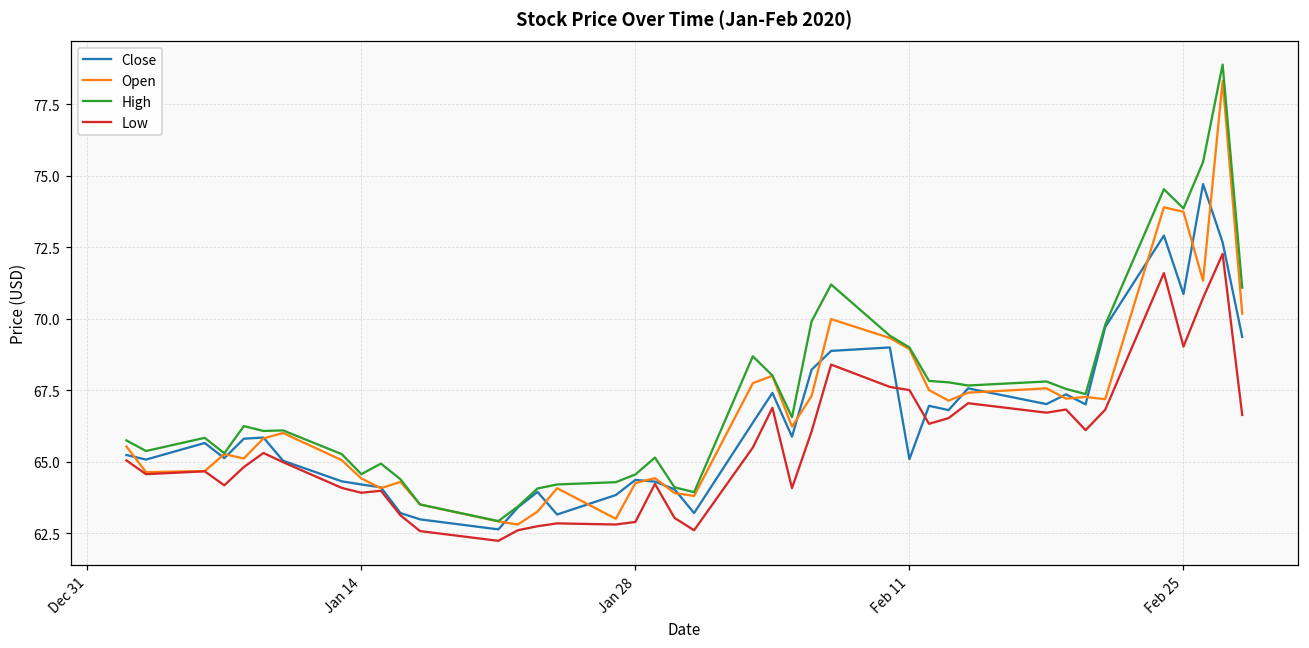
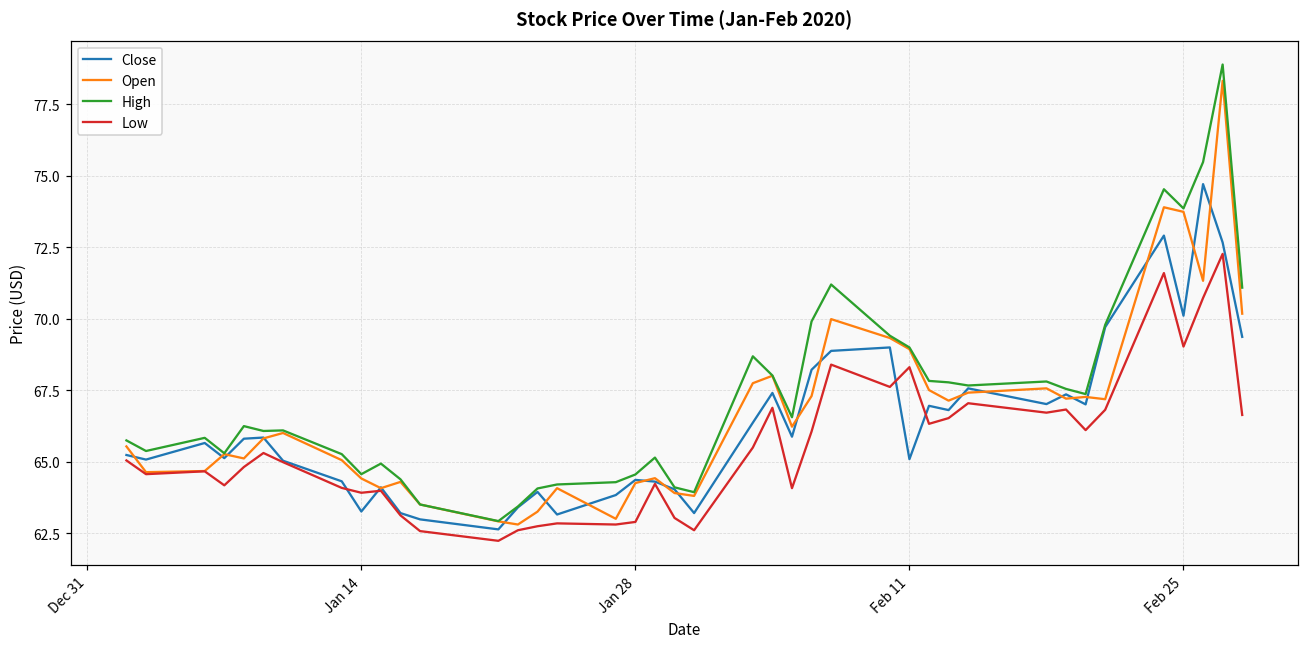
Close, Jan 14: 64.2 -> 63.3
Low, Feb 11: 67.5 -> 68.3
Close, Feb 25: 70.9 -> 70.1
